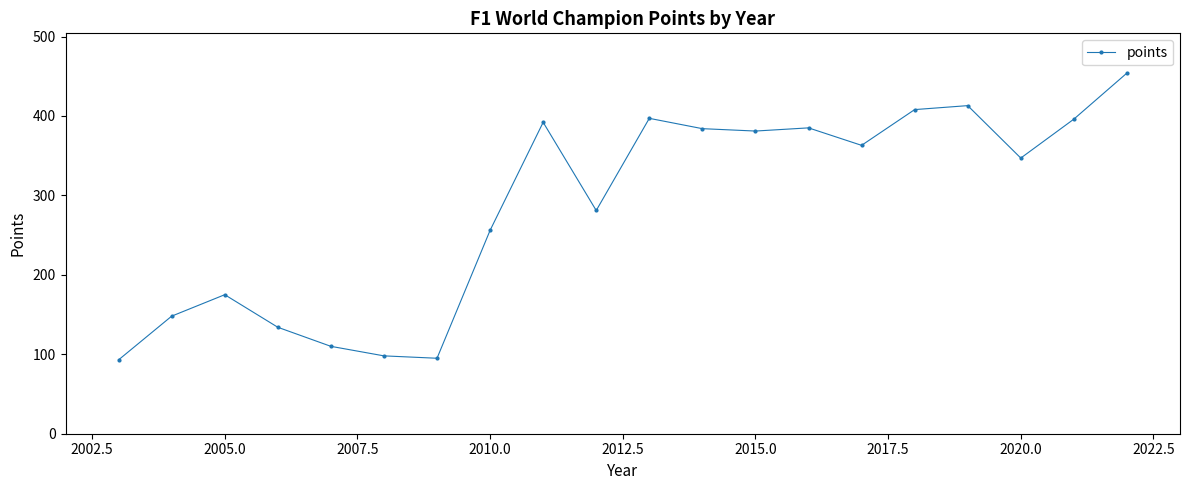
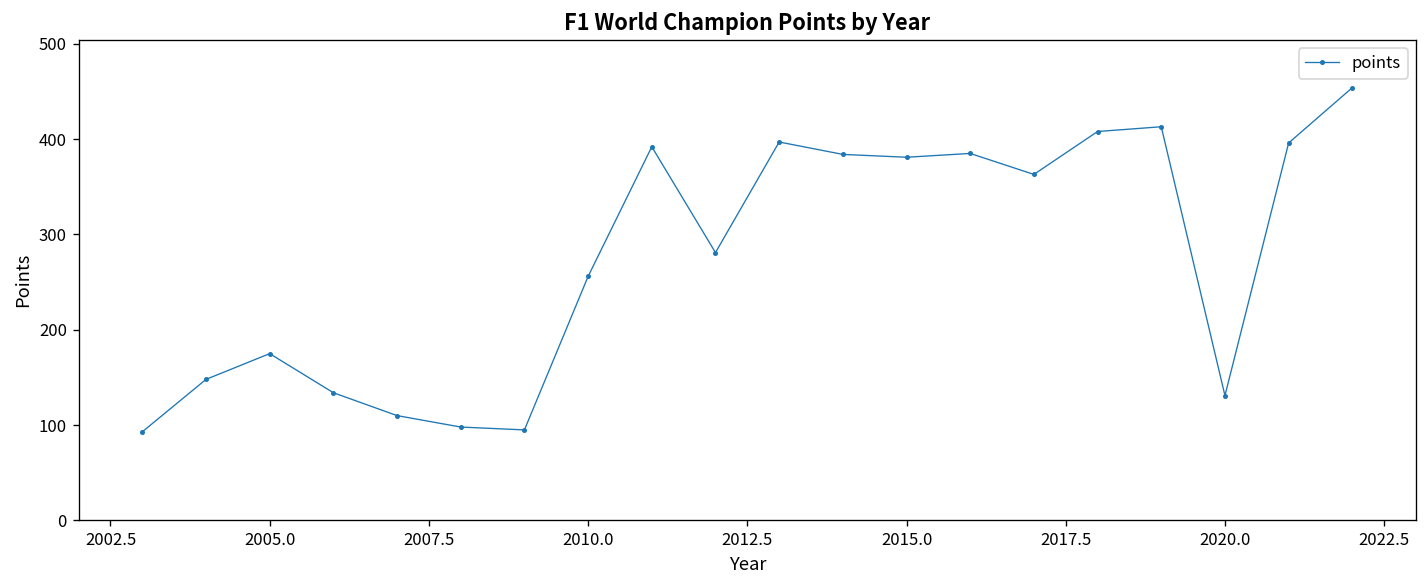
2020.0: 350 -> 130
